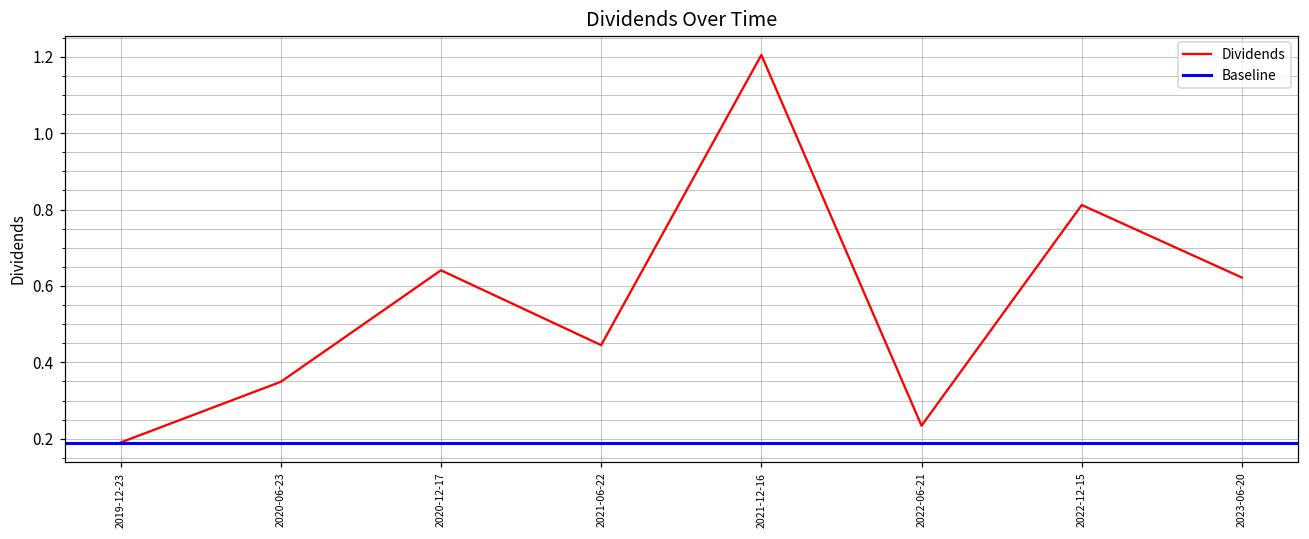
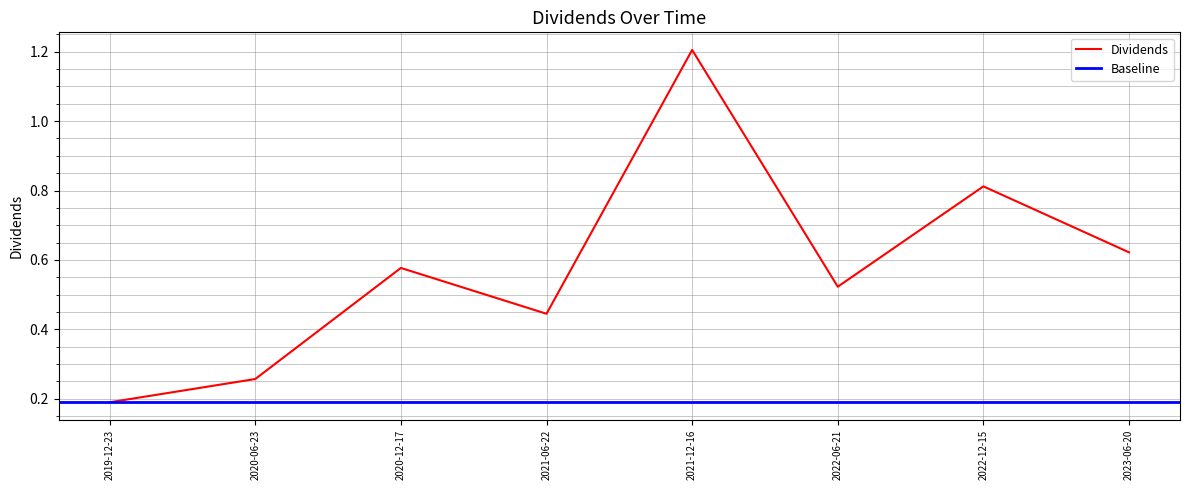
2020-06-23: 0.35 -> 0.26
2020-12-17: 0.64 -> 0.58
2022-06-21: 0.23 -> 0.52
